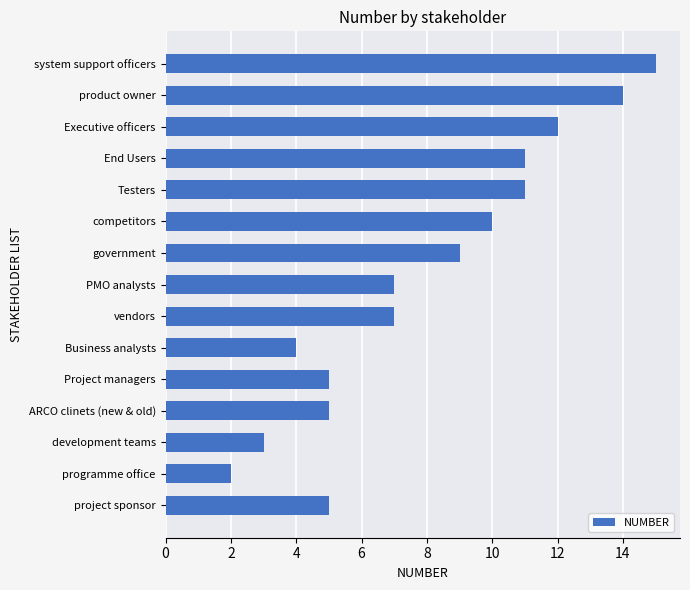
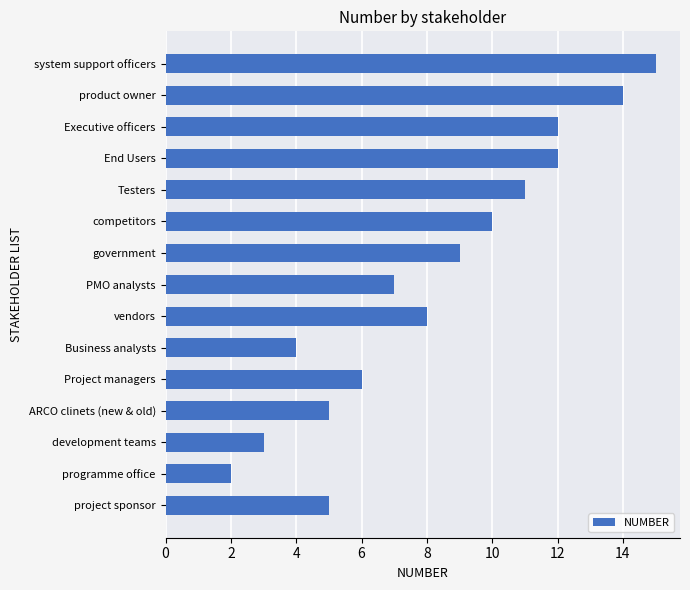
End Users: 11 -> 12
vendors: 7 -> 8
Project managers: 5 -> 6
